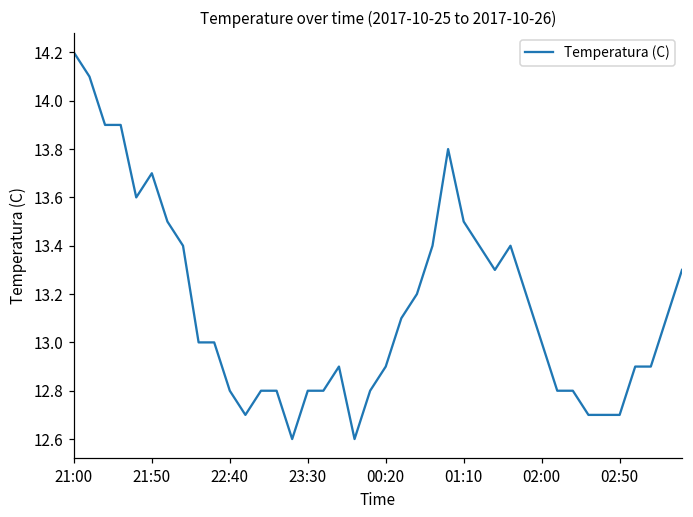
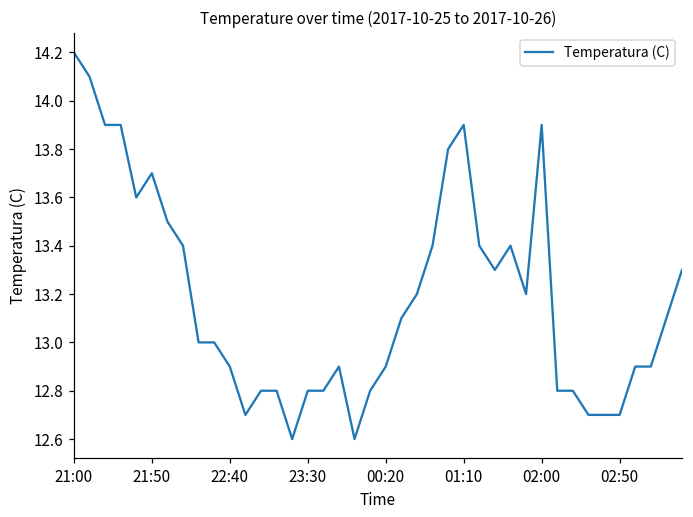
22:40: 12.8 -> 12.9
01:10: 13.5 -> 13.9
02:00: 13.0 -> 13.9
